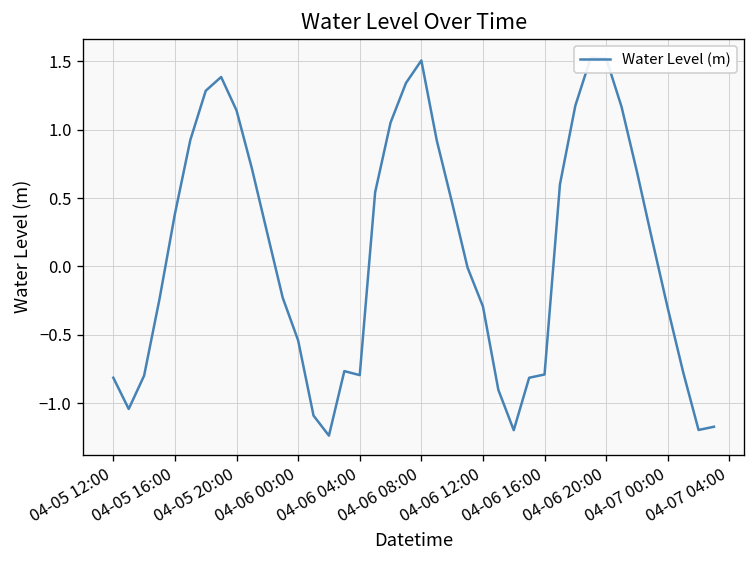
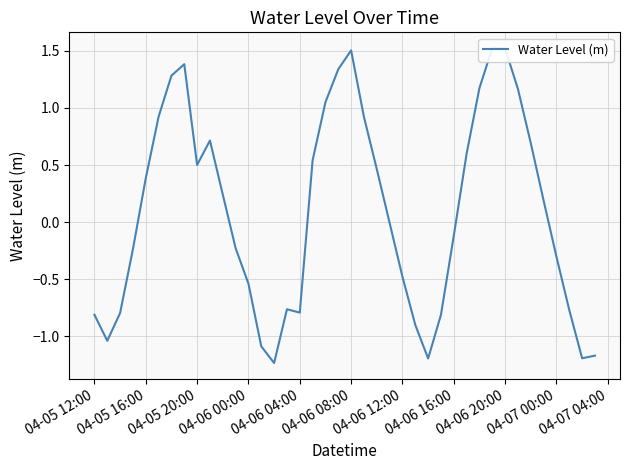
04-05 20:00: 1.14 -> 0.50
04-06 12:00: -0.29 -> -0.48
04-06 16:00: -0.79 -> -0.12
